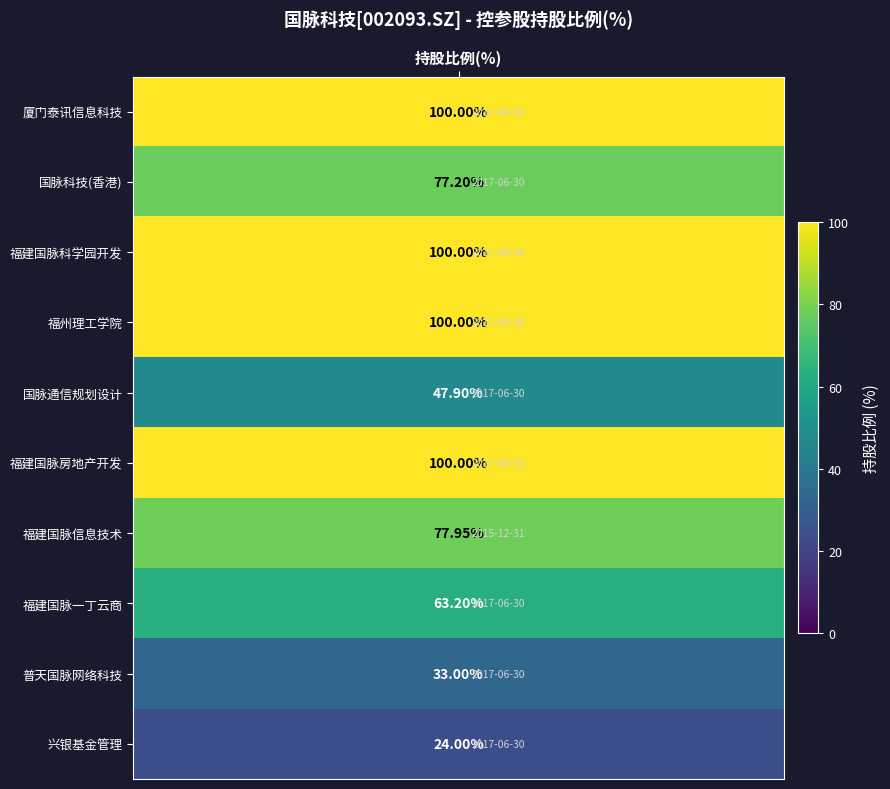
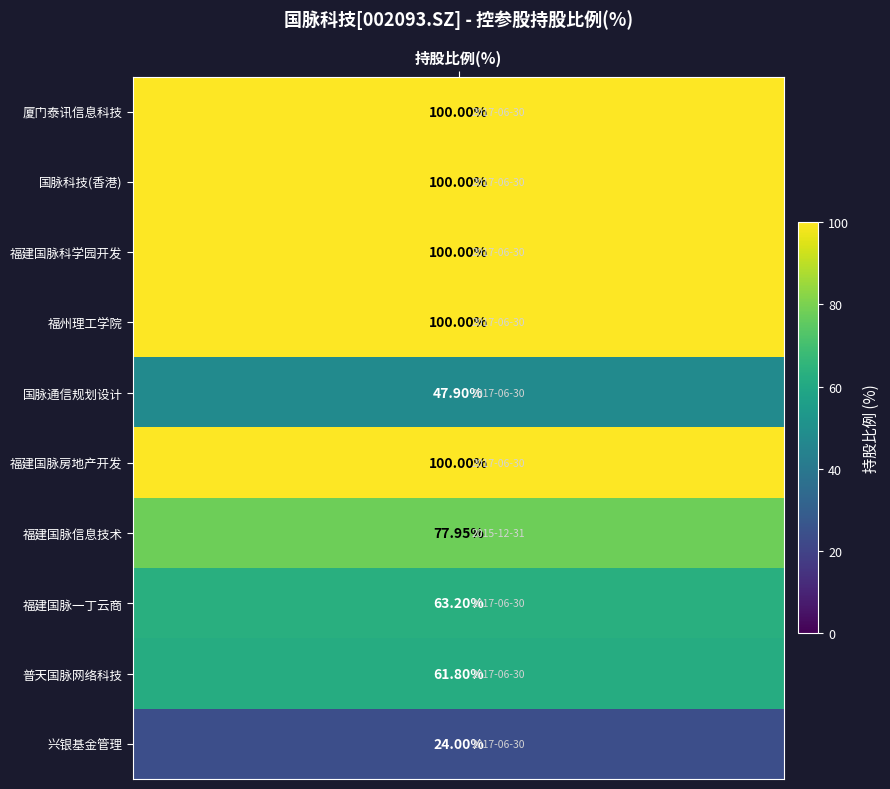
国脉科技(香港), 持股比例(%): 77.20% -> 100.00%
普天国脉网络科技, 持股比例(%): 33.00% -> 61.80%
